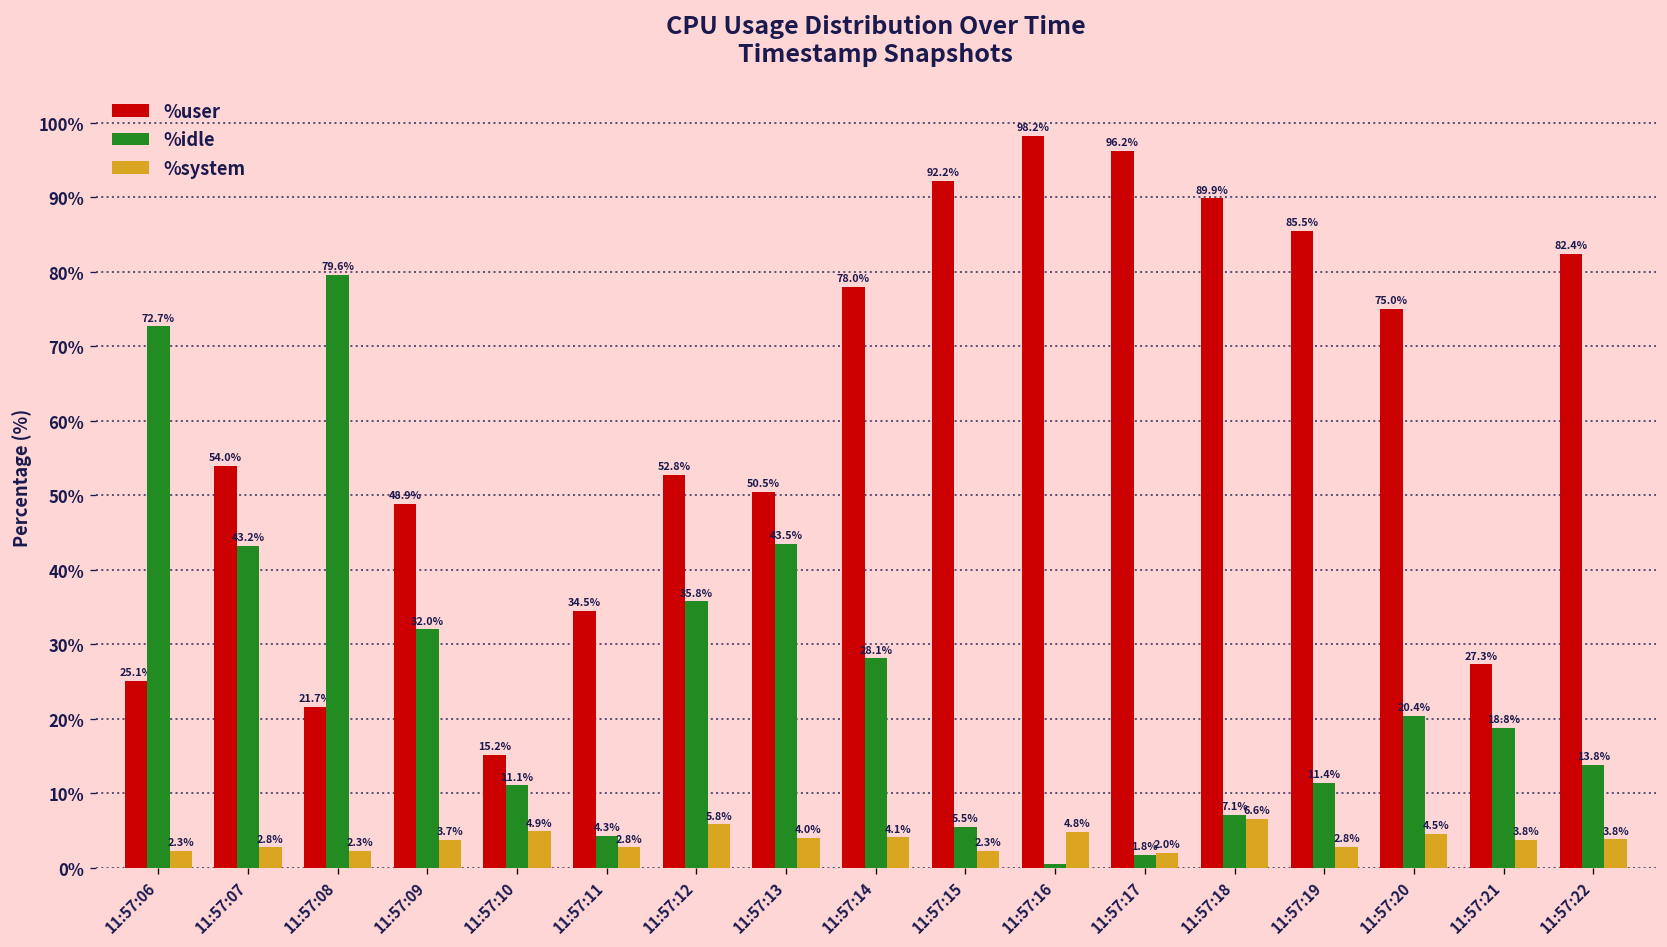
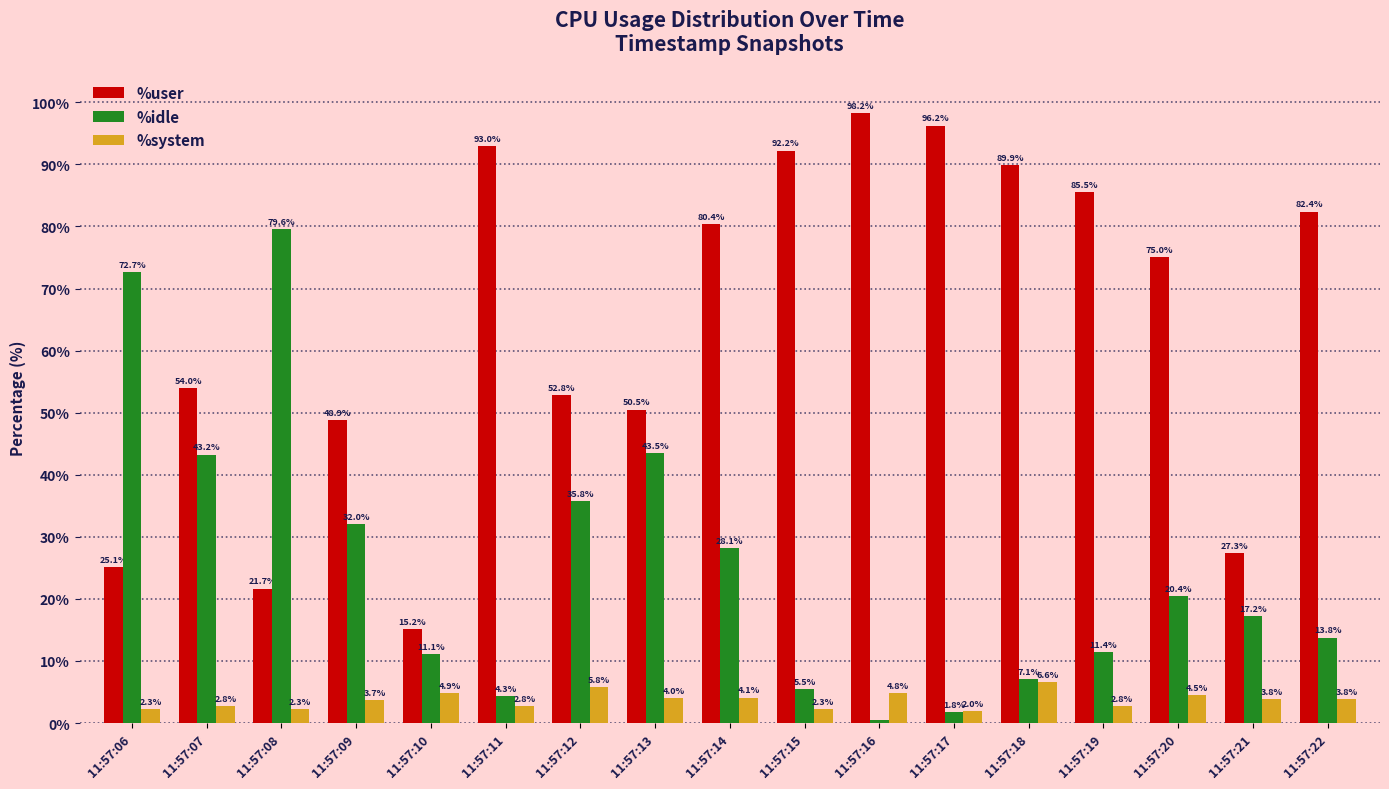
%user, 11:57:11: 34.5% -> 93.0%
%user, 11:57:14: 78.0% -> 80.4%
%idle, 11:57:21: 18.8% -> 17.2%
